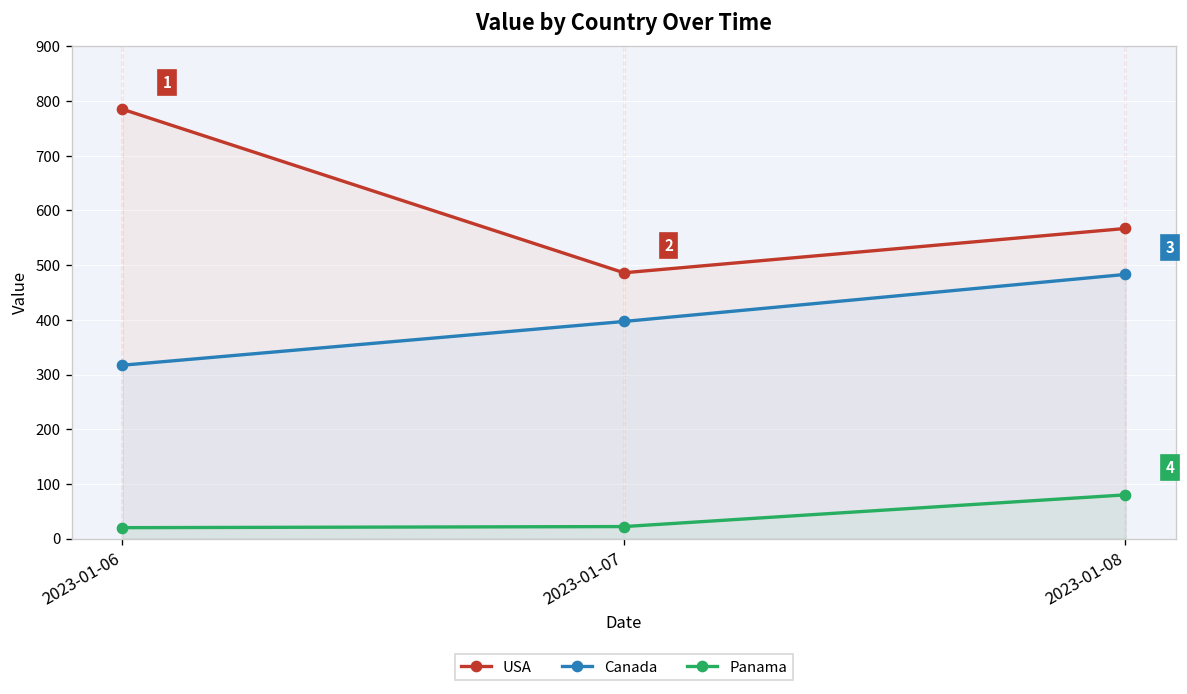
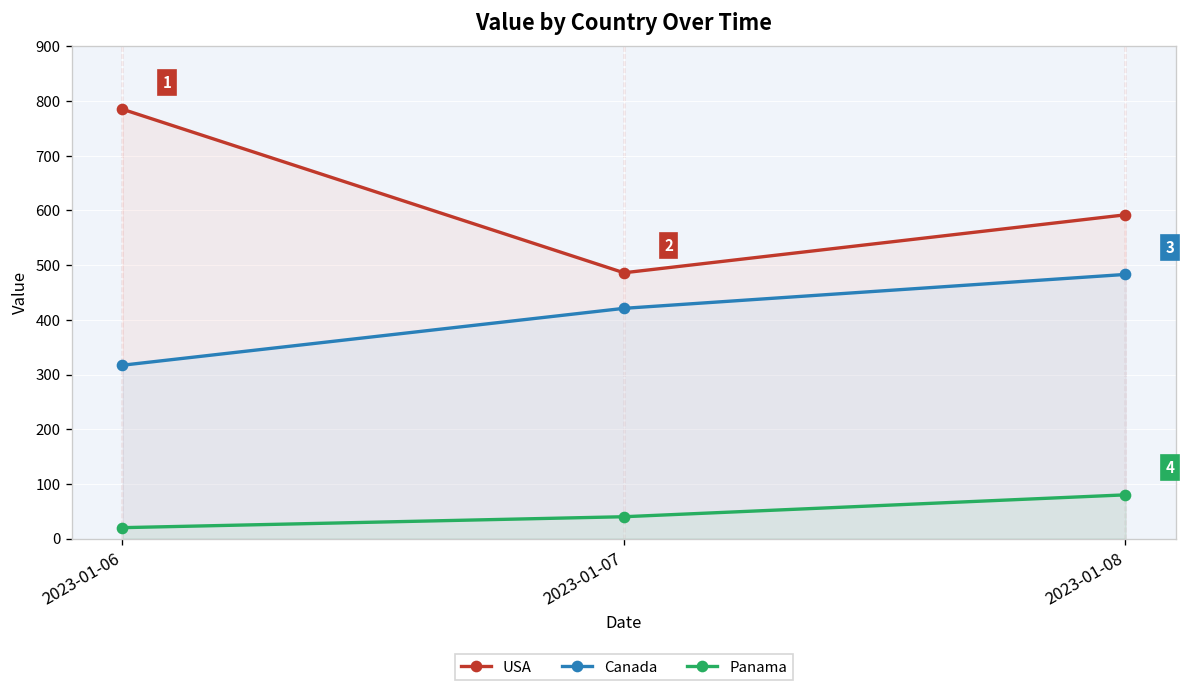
Canada, 2023-01-07: 400 -> 420
Panama, 2023-01-07: 20 -> 40
USA, 2023-01-08: 570 -> 590
